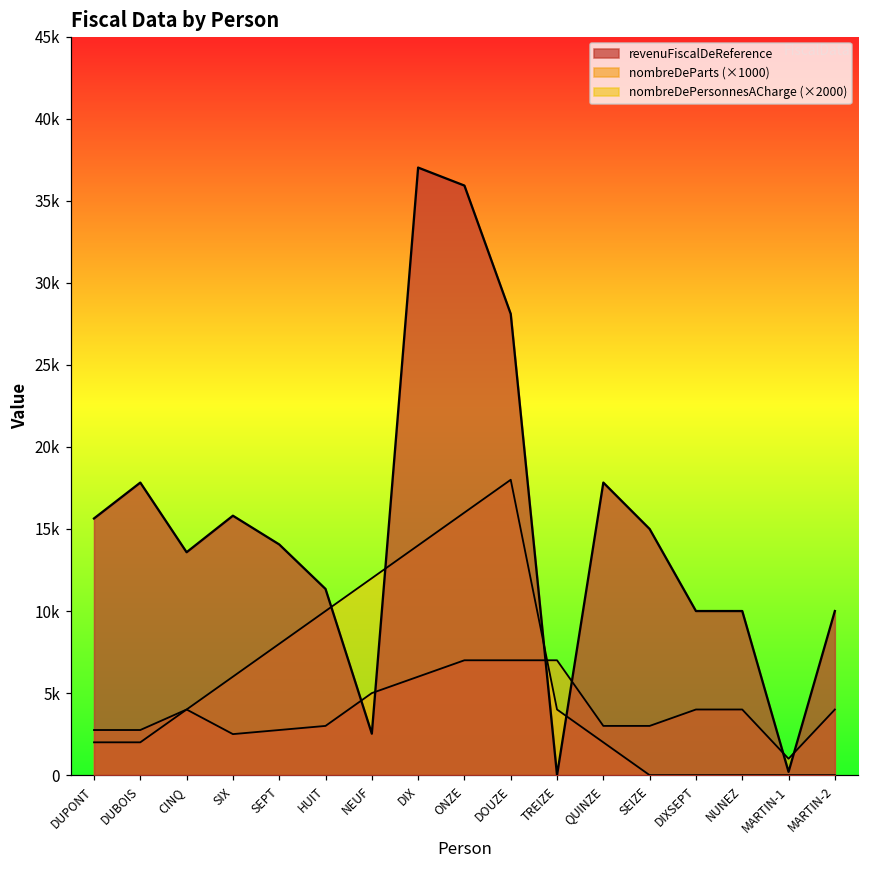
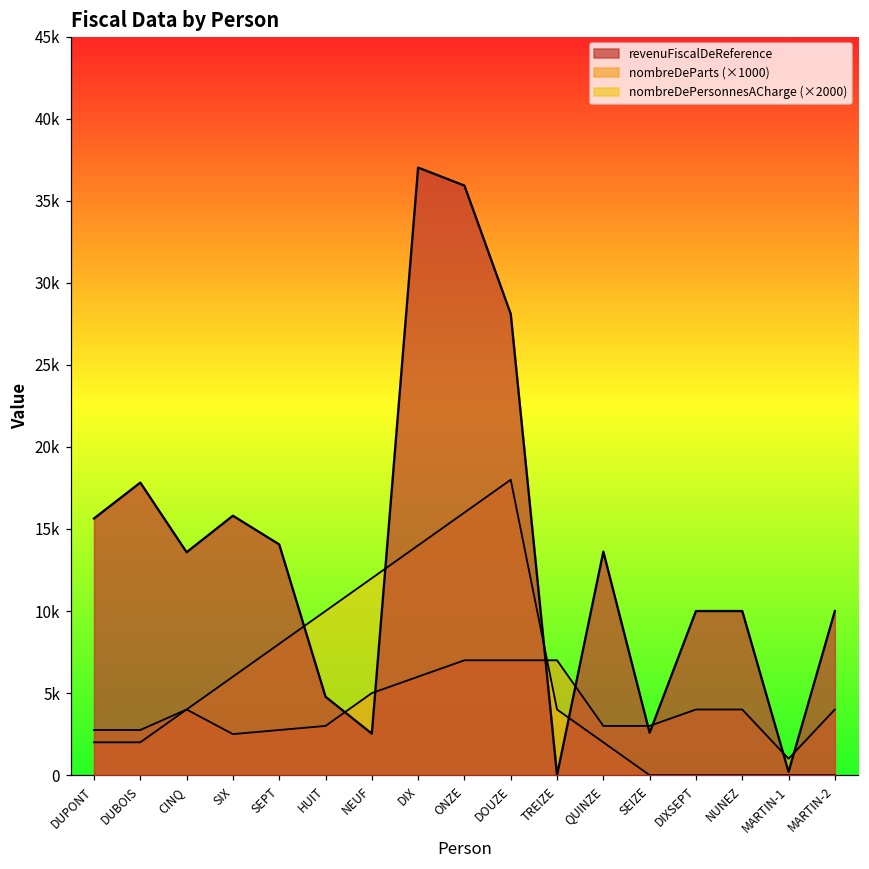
revenuFiscalDeReference, HUIT: 11300 -> 4800
revenuFiscalDeReference, QUINZE: 17800 -> 13600
revenuFiscalDeReference, SEIZE: 15000 -> 2600
